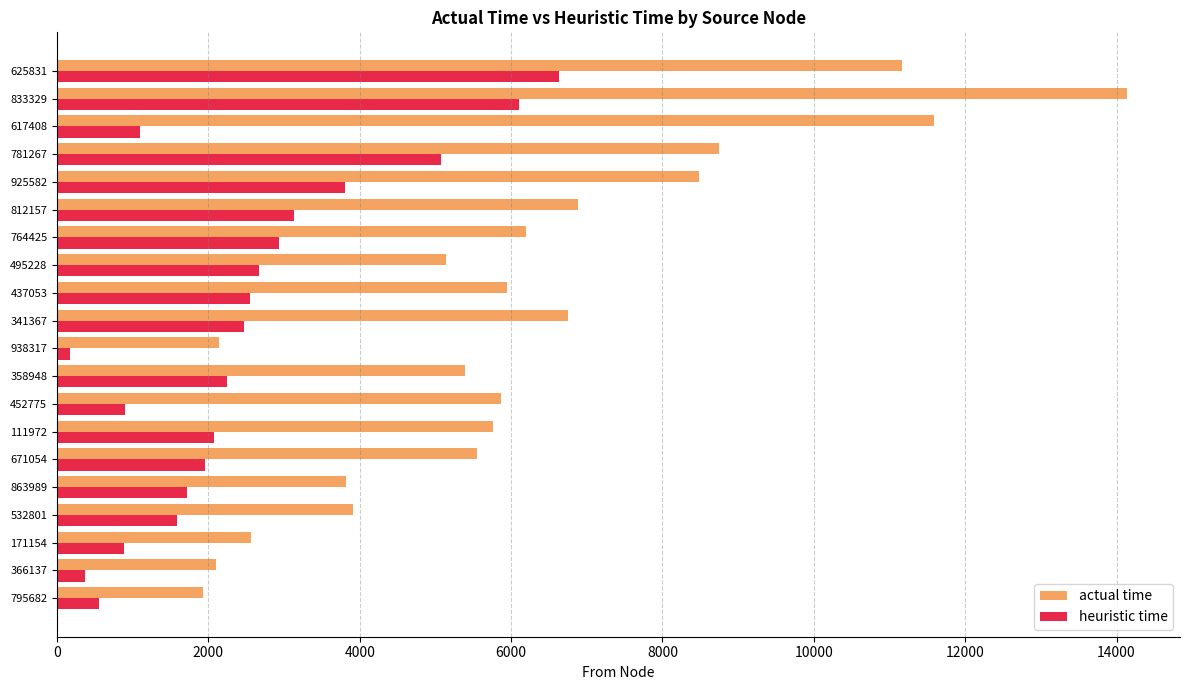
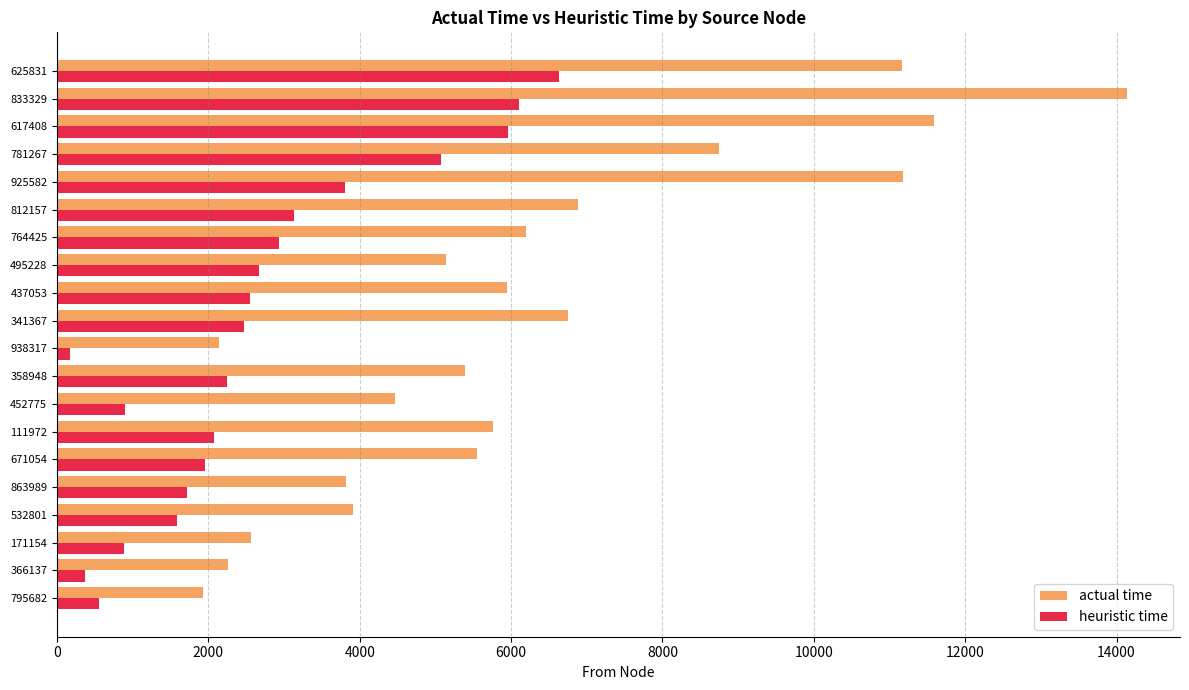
heuristic time, 617408: 1100 -> 6000
actual time, 925582: 8500 -> 11200
actual time, 452775: 5900 -> 4500
actual time, 366137: 2100 -> 2300
